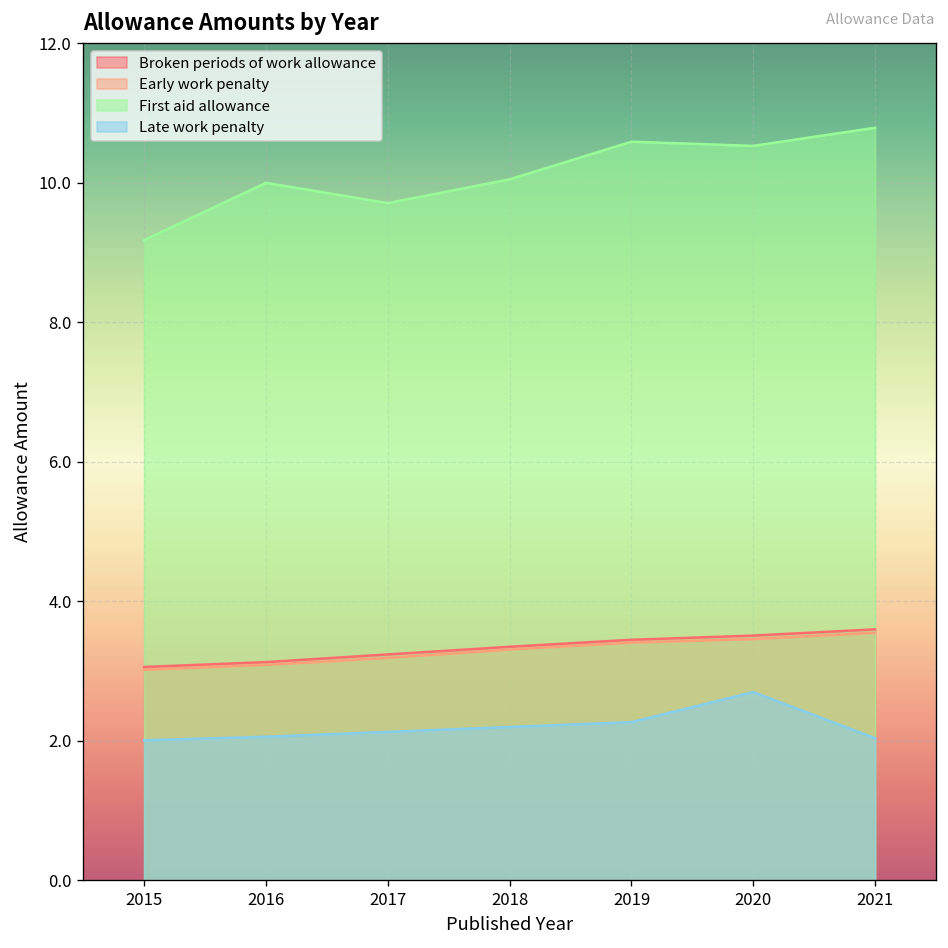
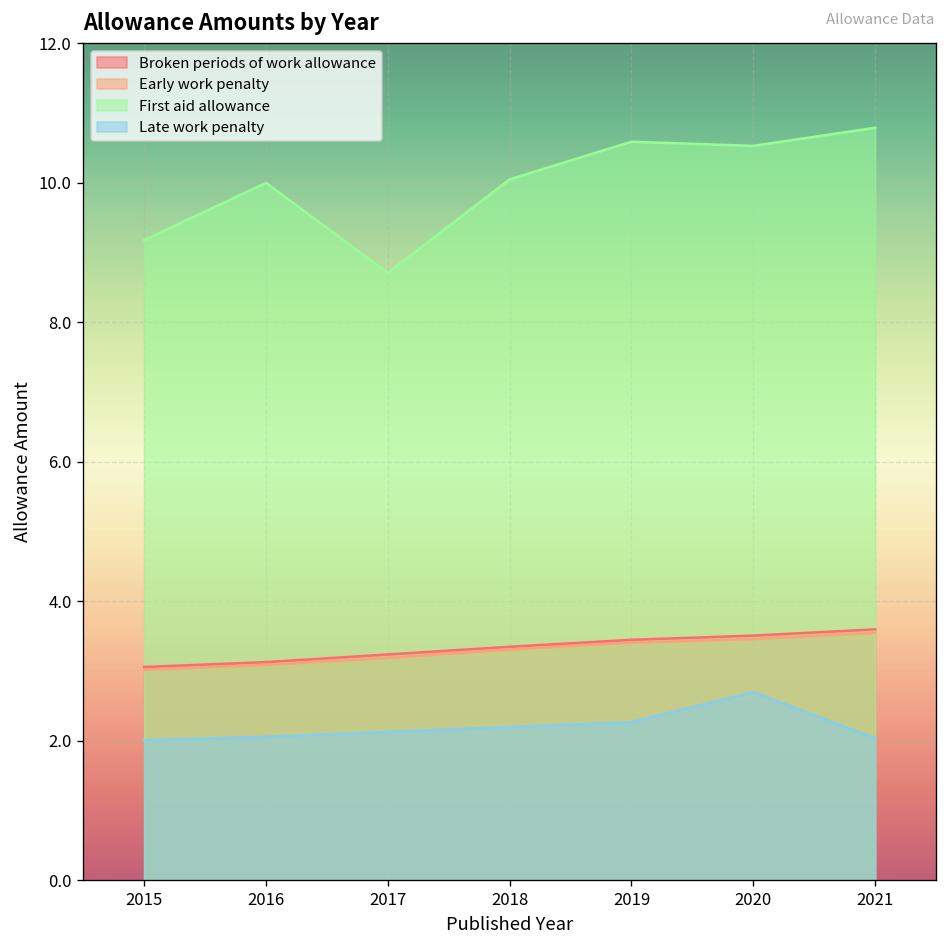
First aid allowance, 2017: 9.7 -> 8.7
